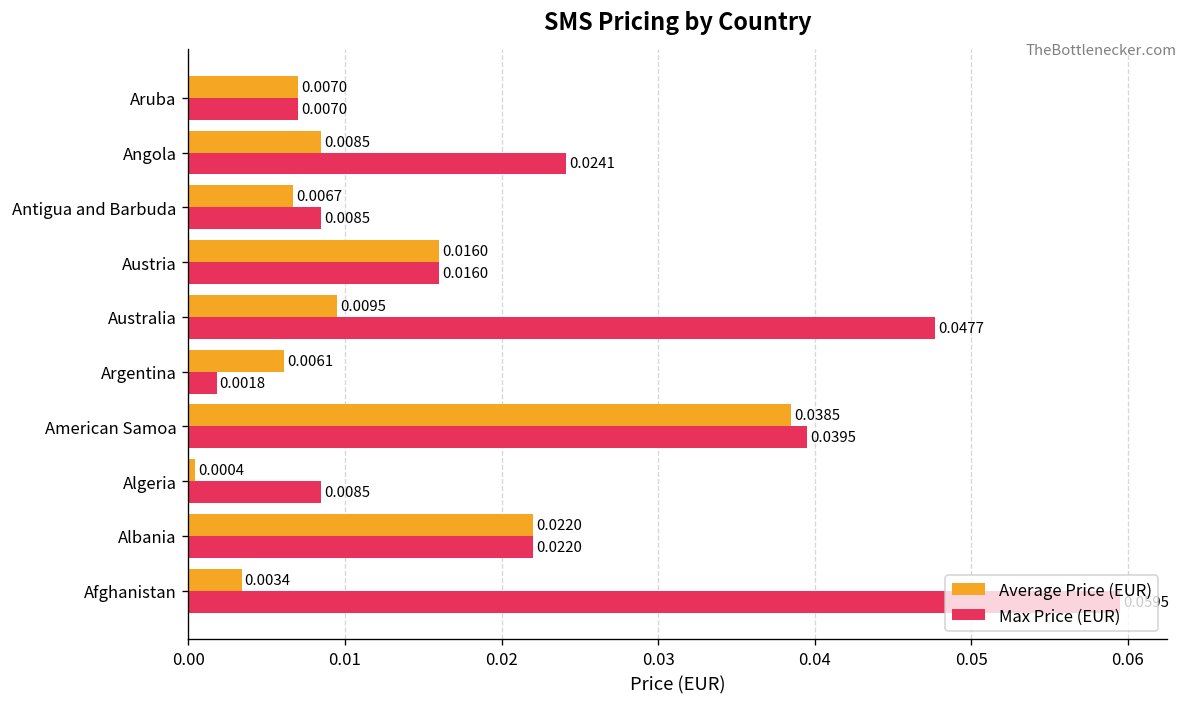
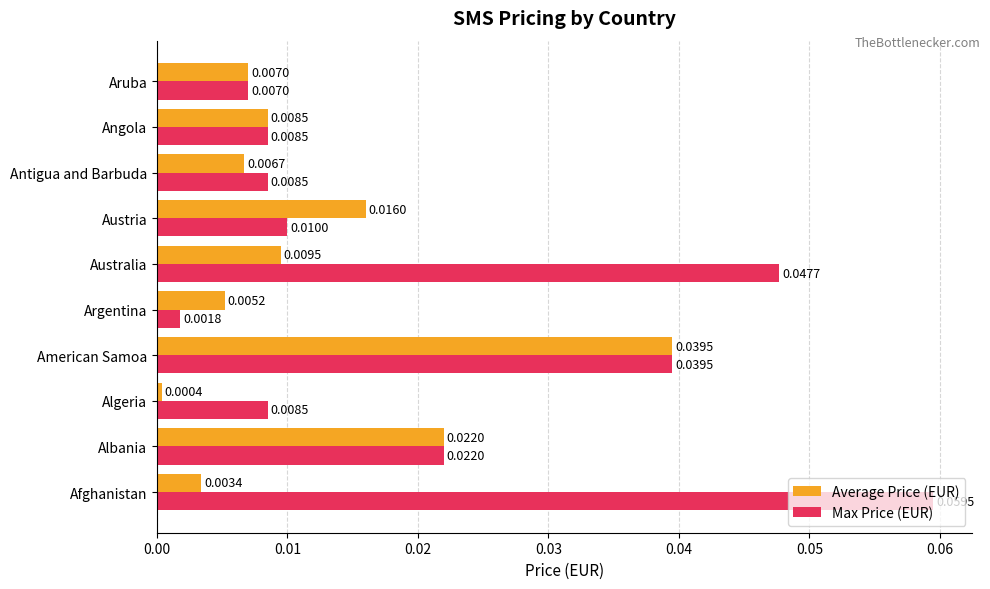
Max Price (EUR), Angola: 0.0241 -> 0.0085
Max Price (EUR), Austria: 0.0160 -> 0.0100
Average Price (EUR), Argentina: 0.0061 -> 0.0052
Average Price (EUR), American Samoa: 0.0385 -> 0.0395
